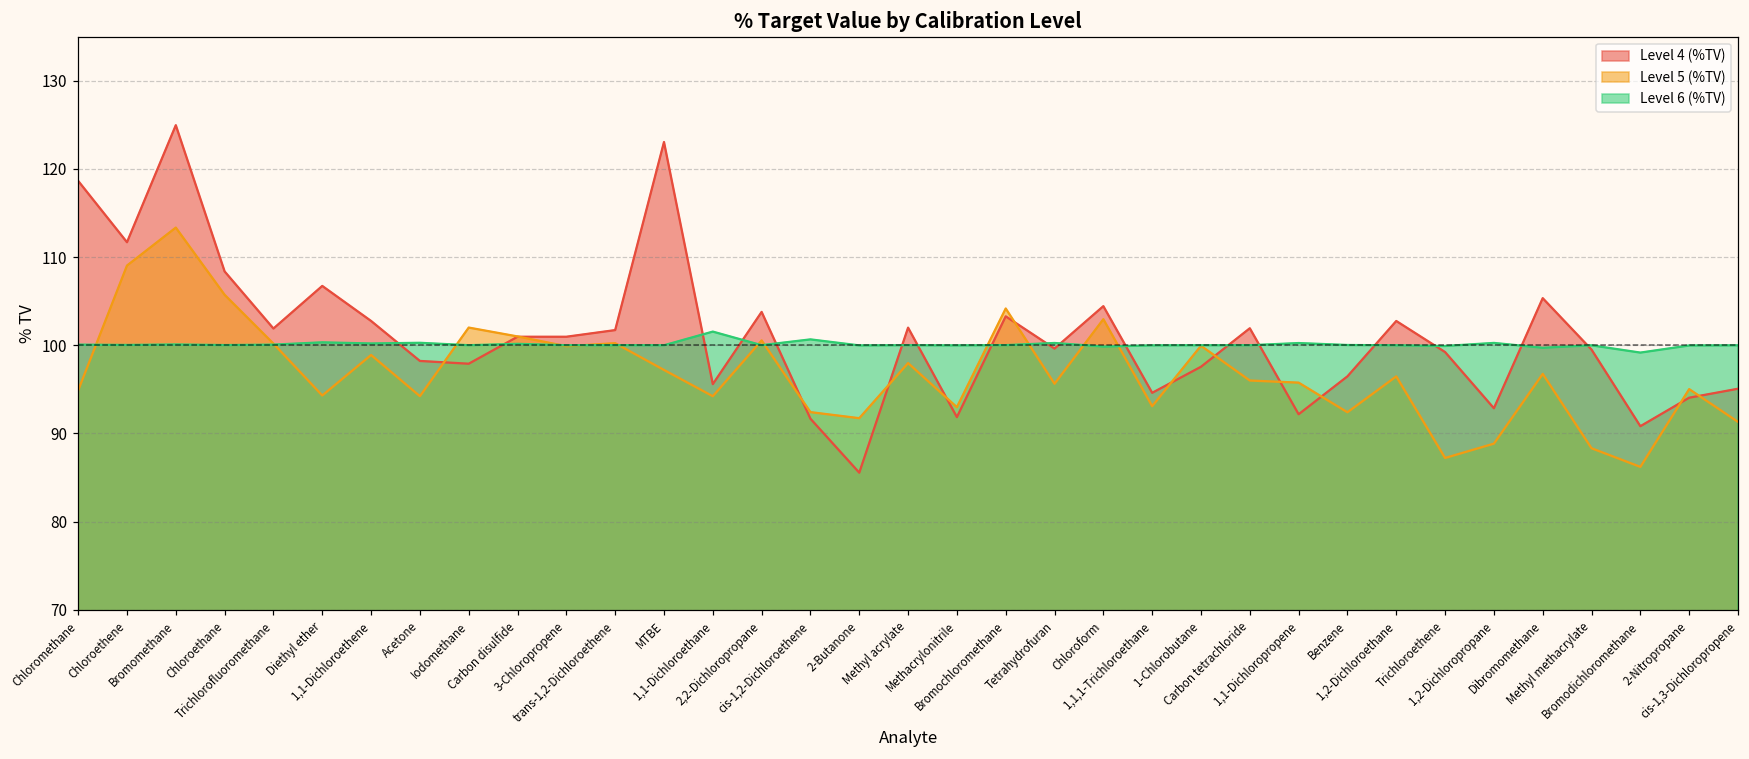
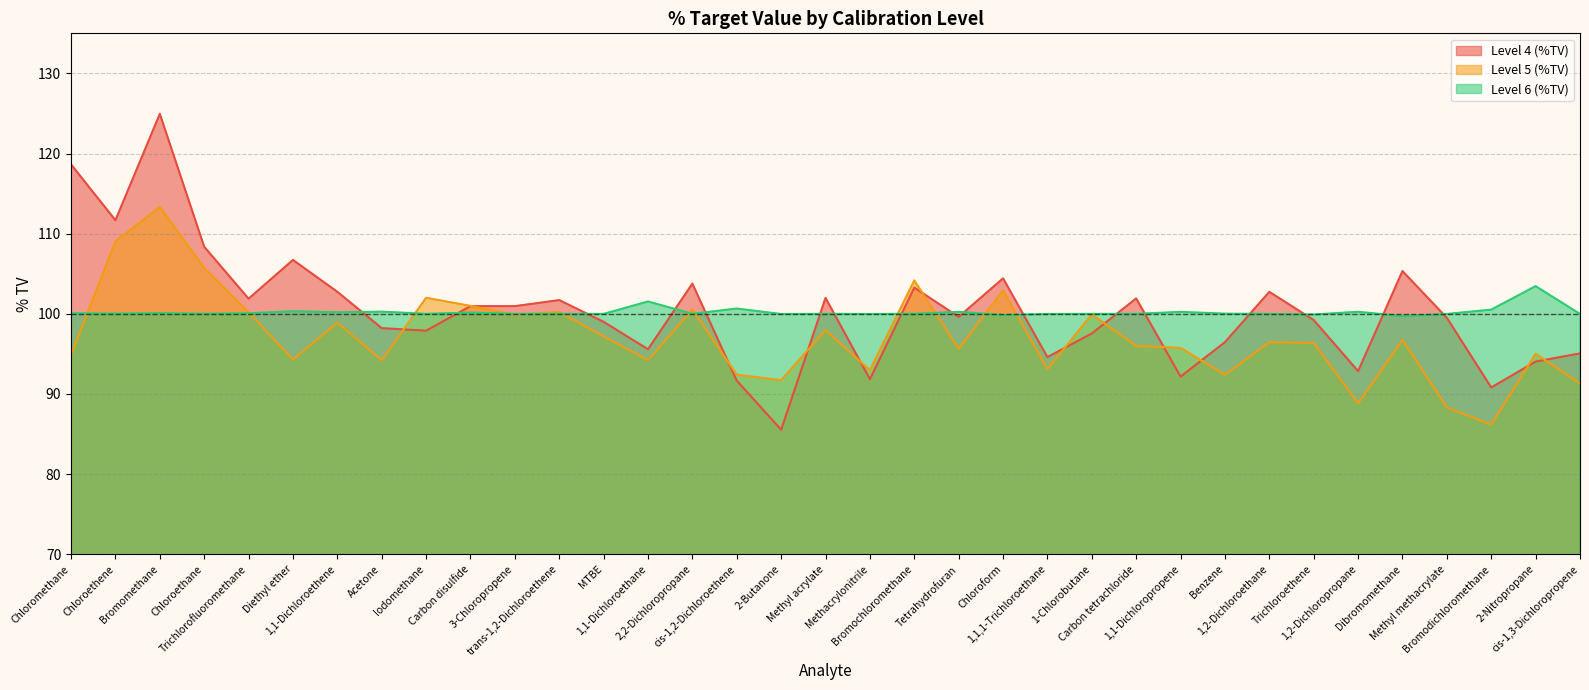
Level 4 (%TV), MTBE: 123 -> 99
Level 5 (%TV), Trichloroethene: 87 -> 96
Level 6 (%TV), Bromodichloromethane: 99 -> 101
Level 6 (%TV), 2-Nitropropane: 100 -> 103
